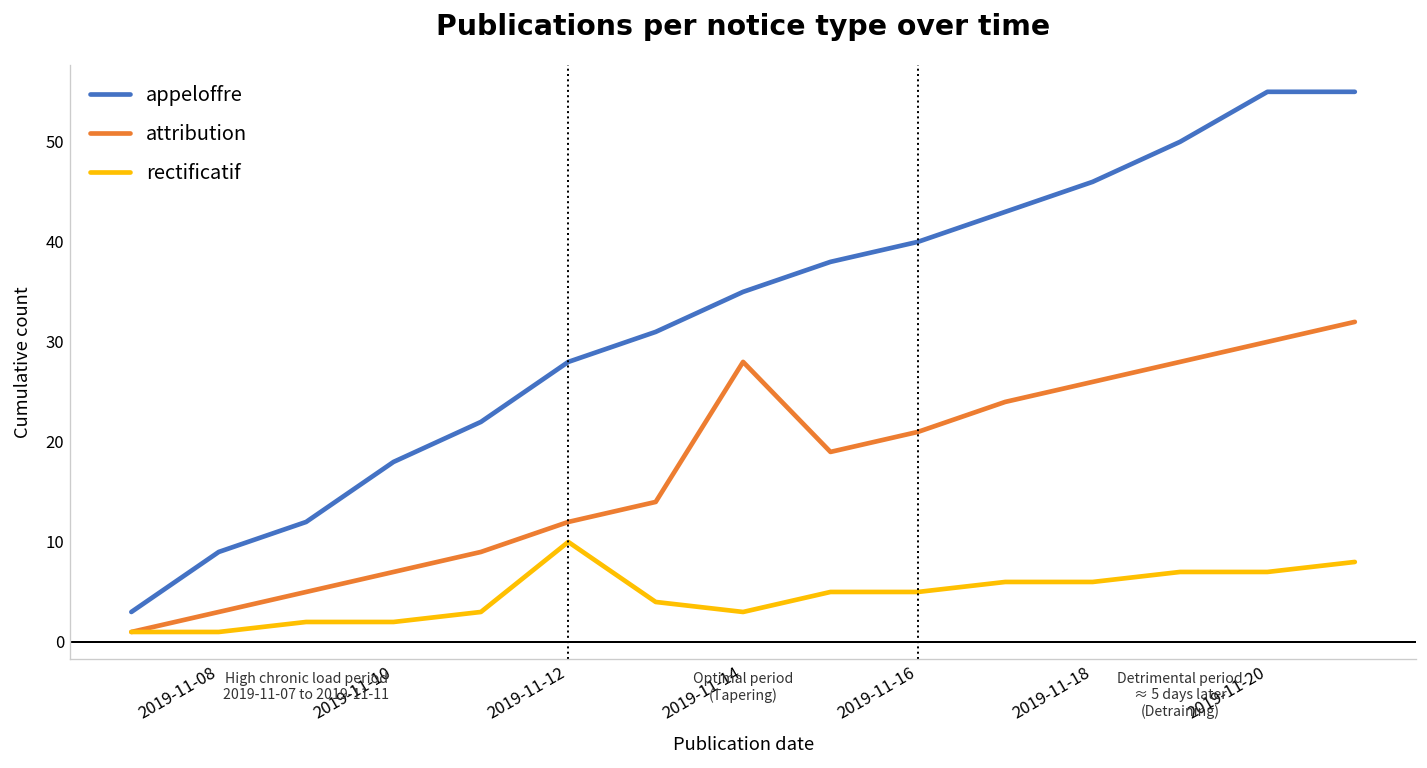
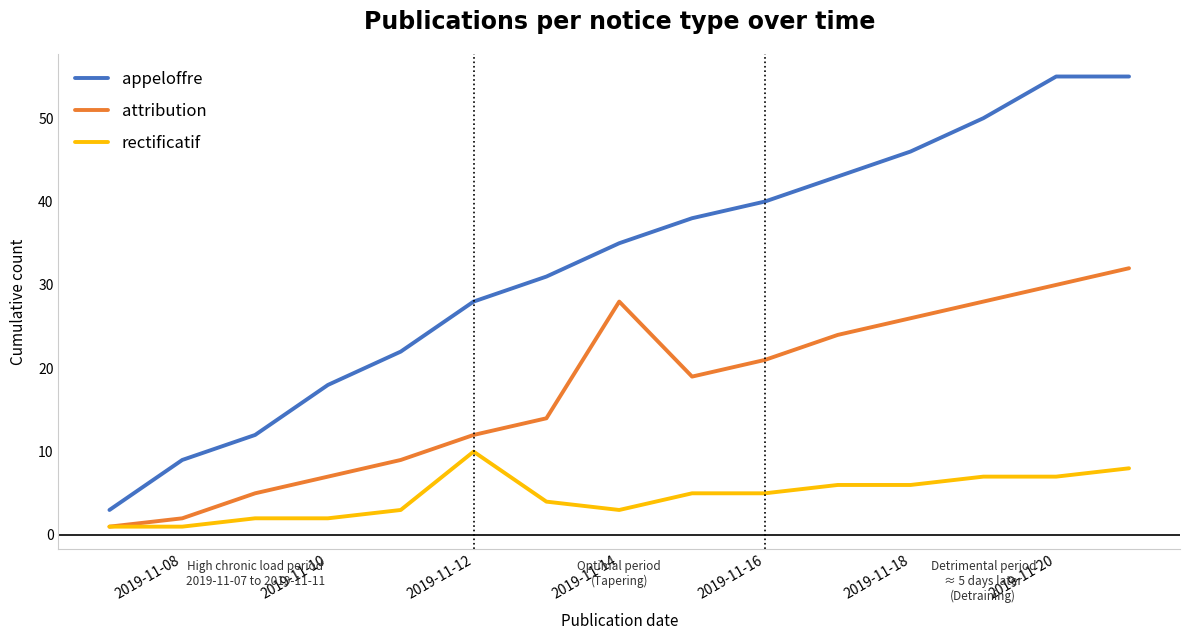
attribution, 2019-11-08: 3 -> 2
